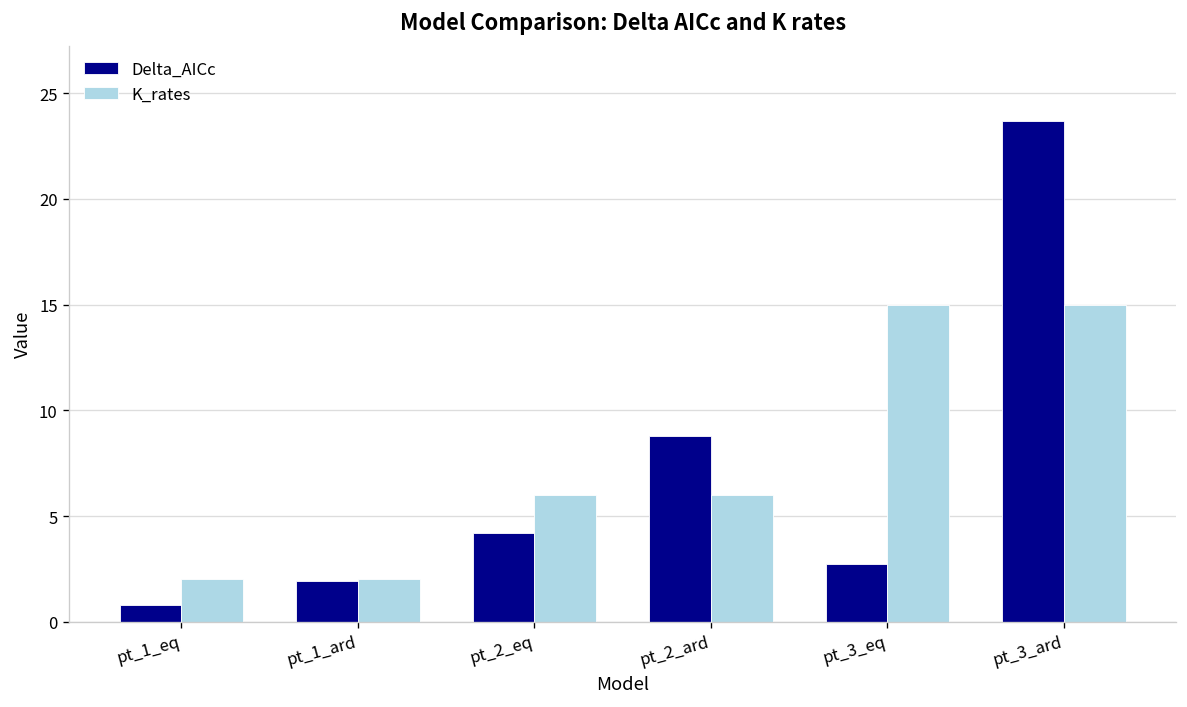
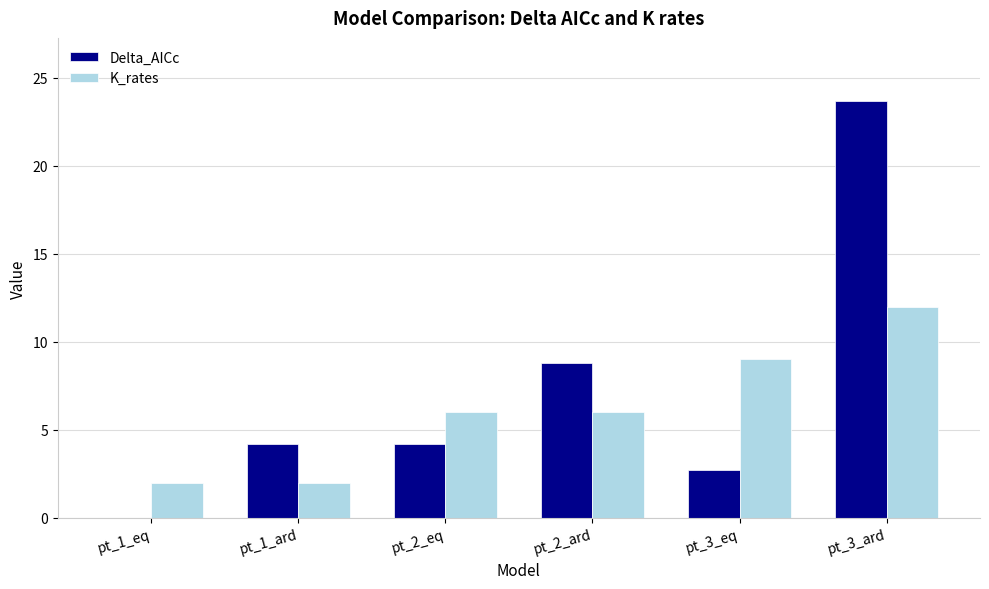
Delta_AICc, pt_1_eq: 0.8 -> 0.0
Delta_AICc, pt_1_ard: 1.9 -> 4.2
K_rates, pt_3_eq: 15 -> 9
K_rates, pt_3_ard: 15 -> 12
